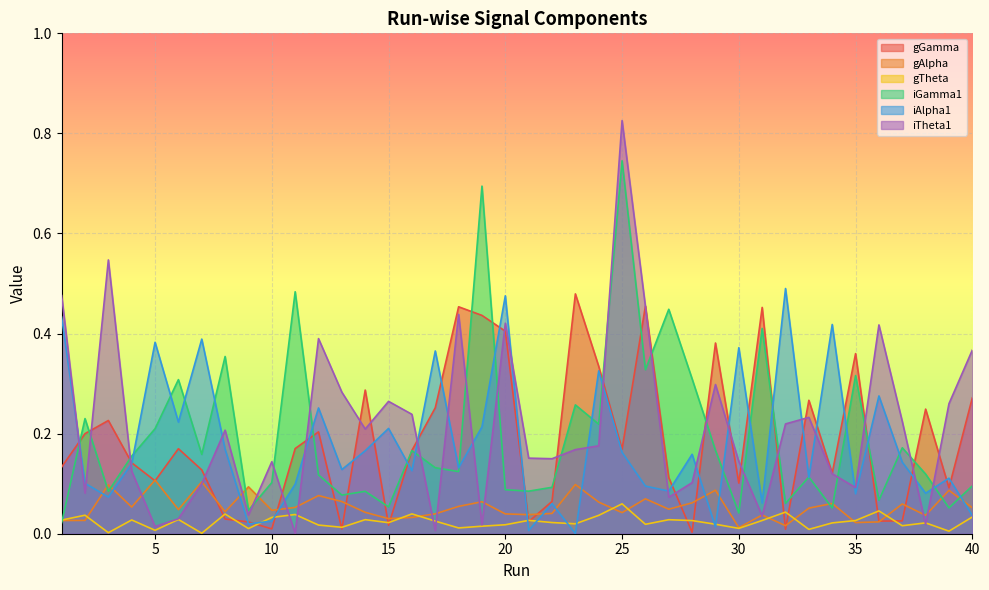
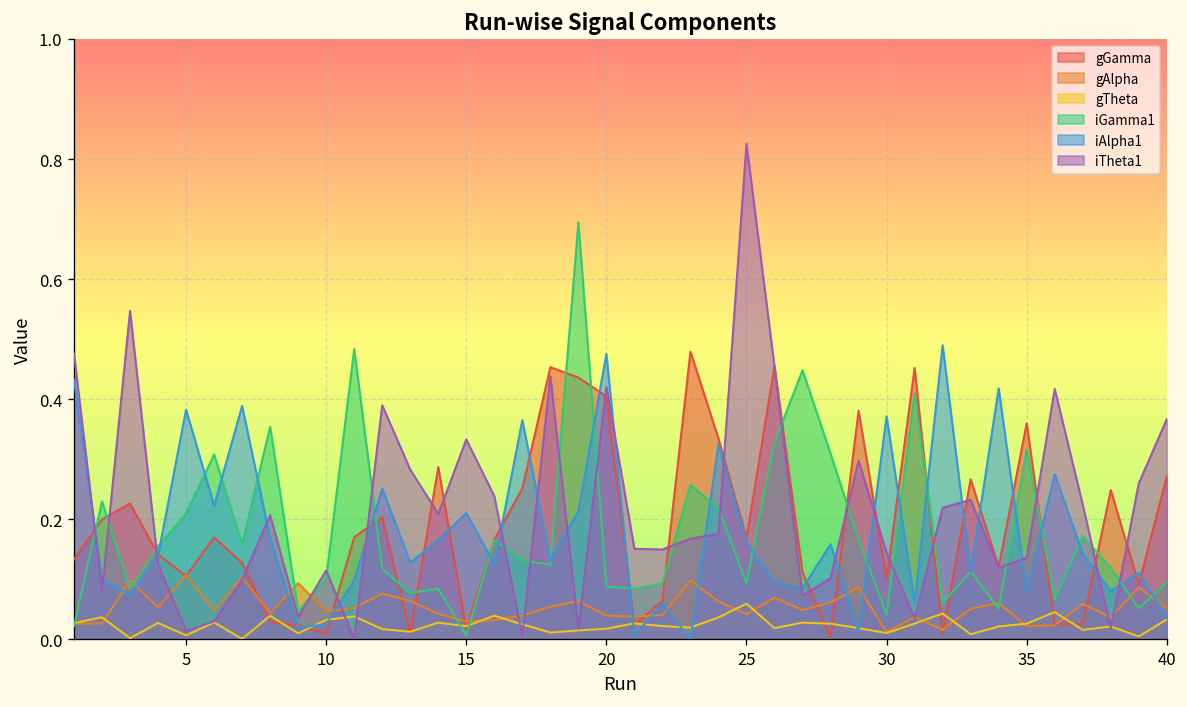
iTheta1, 10: 0.14 -> 0.11
iGamma1, 15: 0.05 -> 0.01
iTheta1, 15: 0.26 -> 0.33
iGamma1, 25: 0.75 -> 0.09
iTheta1, 35: 0.09 -> 0.14
